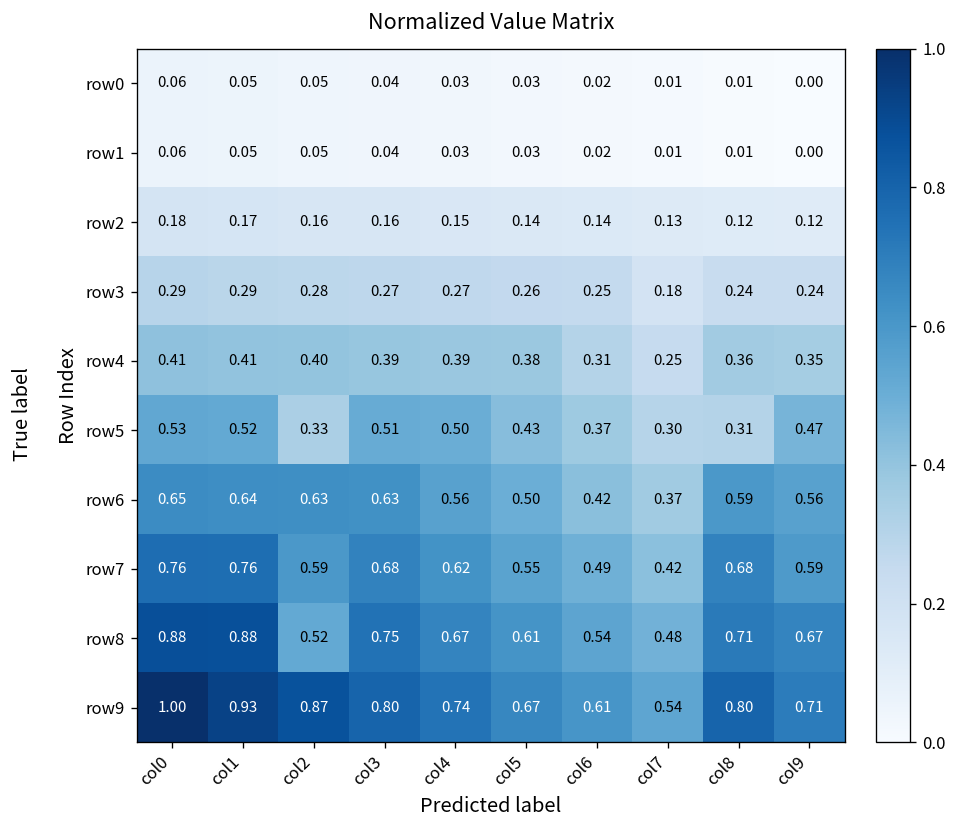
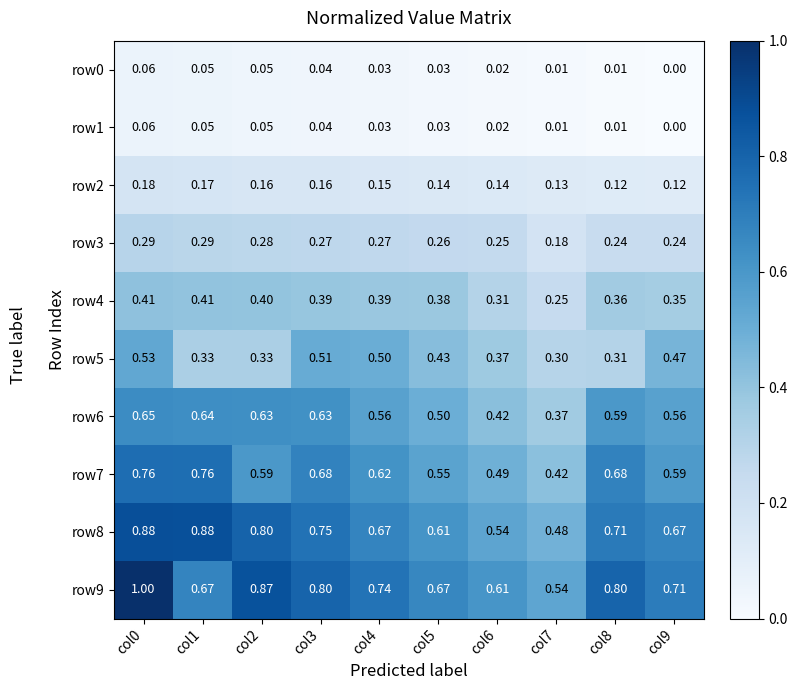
row5, col1: 0.52 -> 0.33
row8, col2: 0.52 -> 0.80
row9, col1: 0.93 -> 0.67
